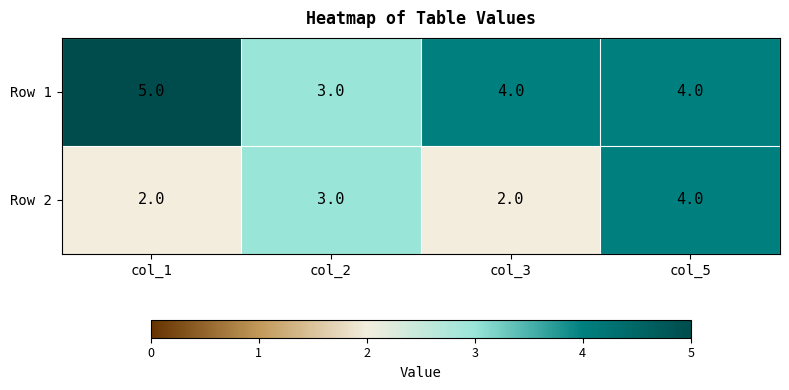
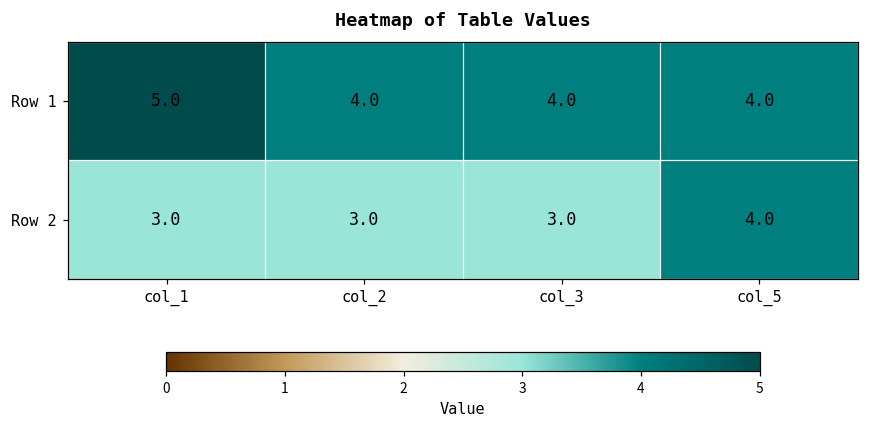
Row 1, col_2: 3.0 -> 4.0
Row 2, col_1: 2.0 -> 3.0
Row 2, col_3: 2.0 -> 3.0
